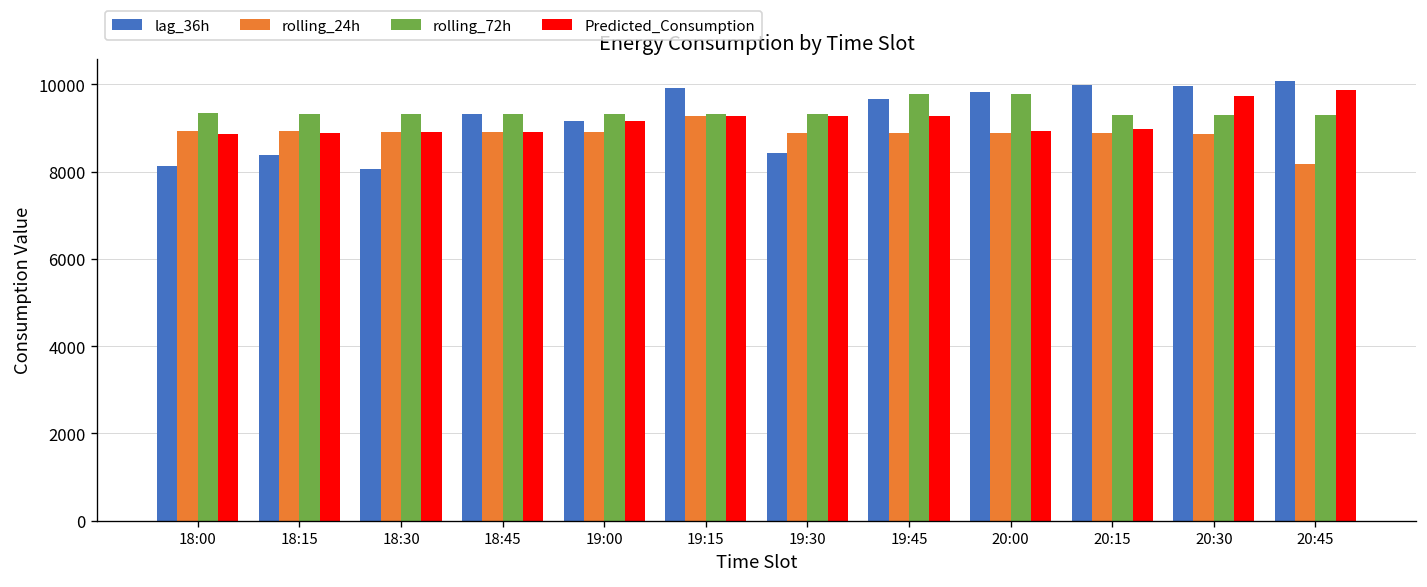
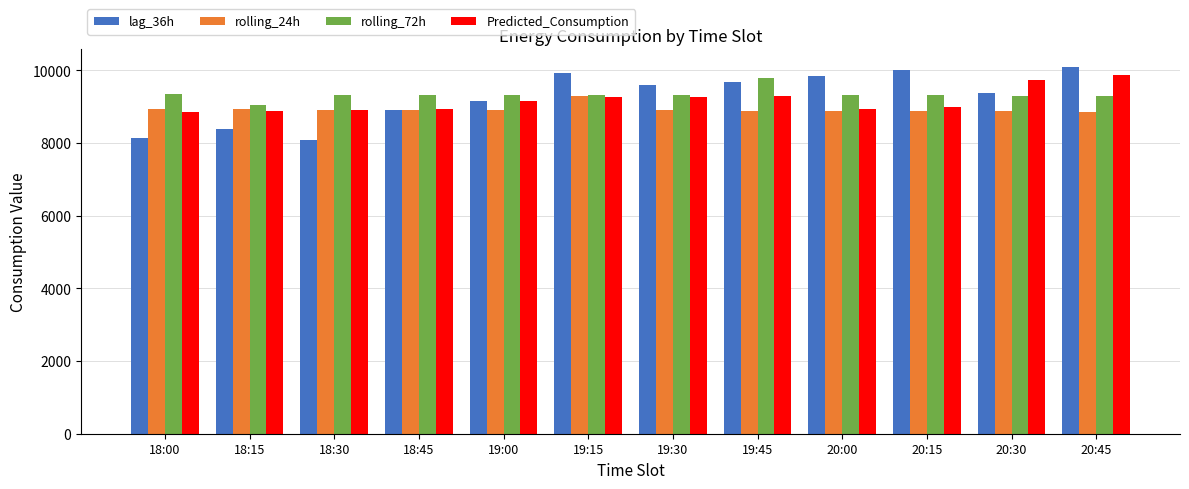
rolling_72h, 18:15: 9300 -> 9000
lag_36h, 18:45: 9300 -> 8900
lag_36h, 19:30: 8400 -> 9600
rolling_72h, 20:00: 9800 -> 9300
lag_36h, 20:30: 10000 -> 9400
rolling_24h, 20:45: 8200 -> 8900
